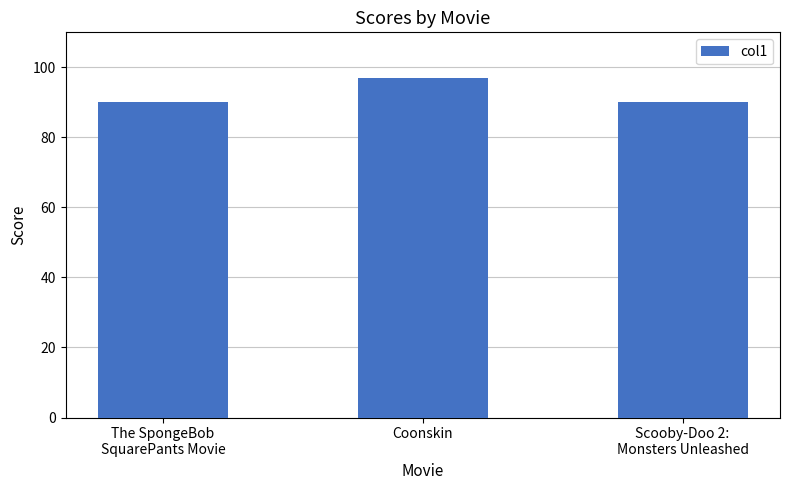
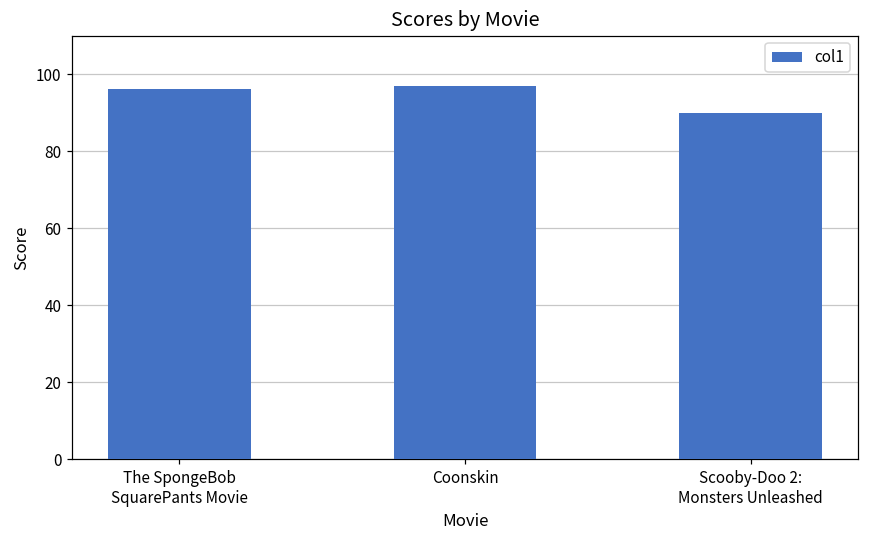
The SpongeBob SquarePants Movie: 90 -> 96
